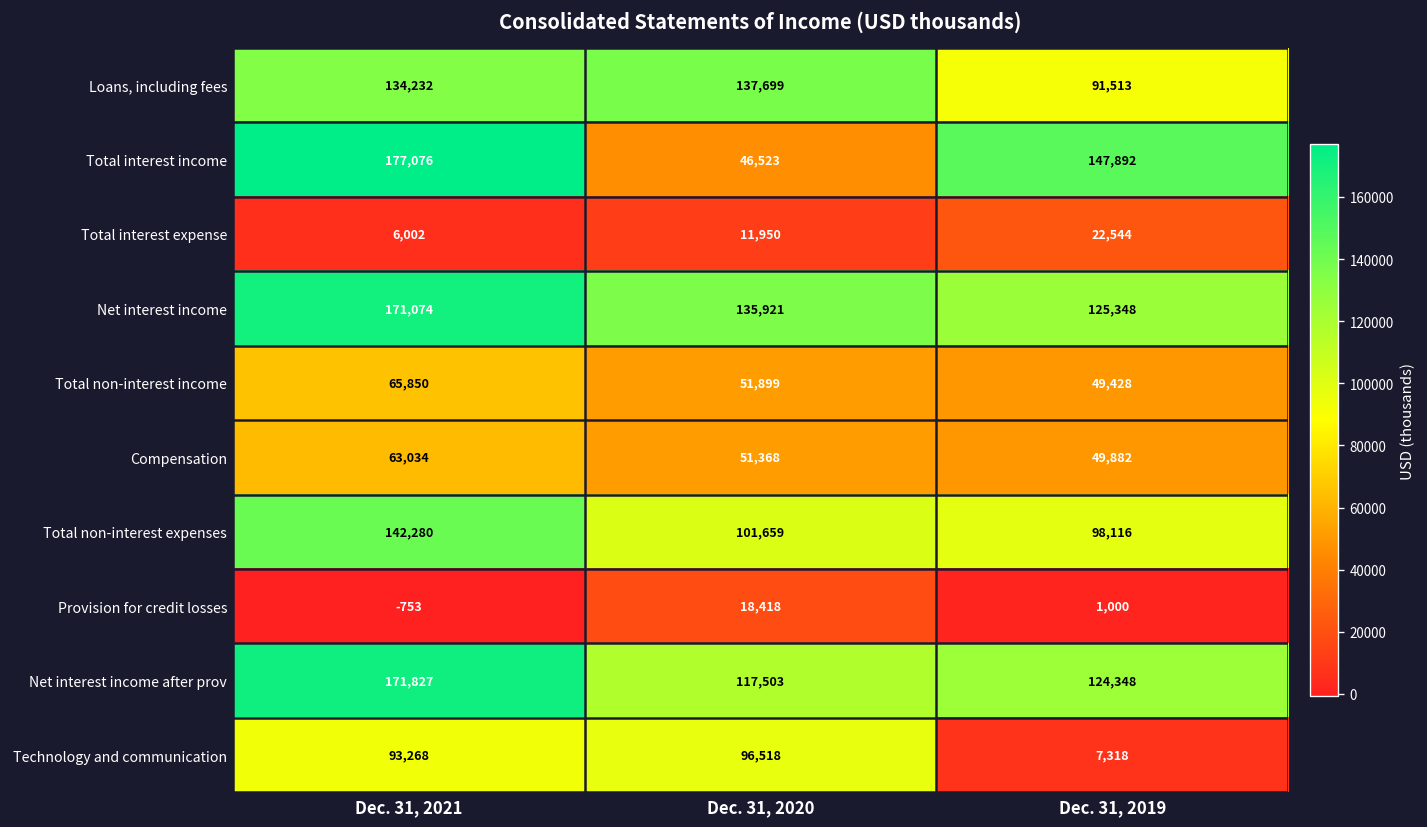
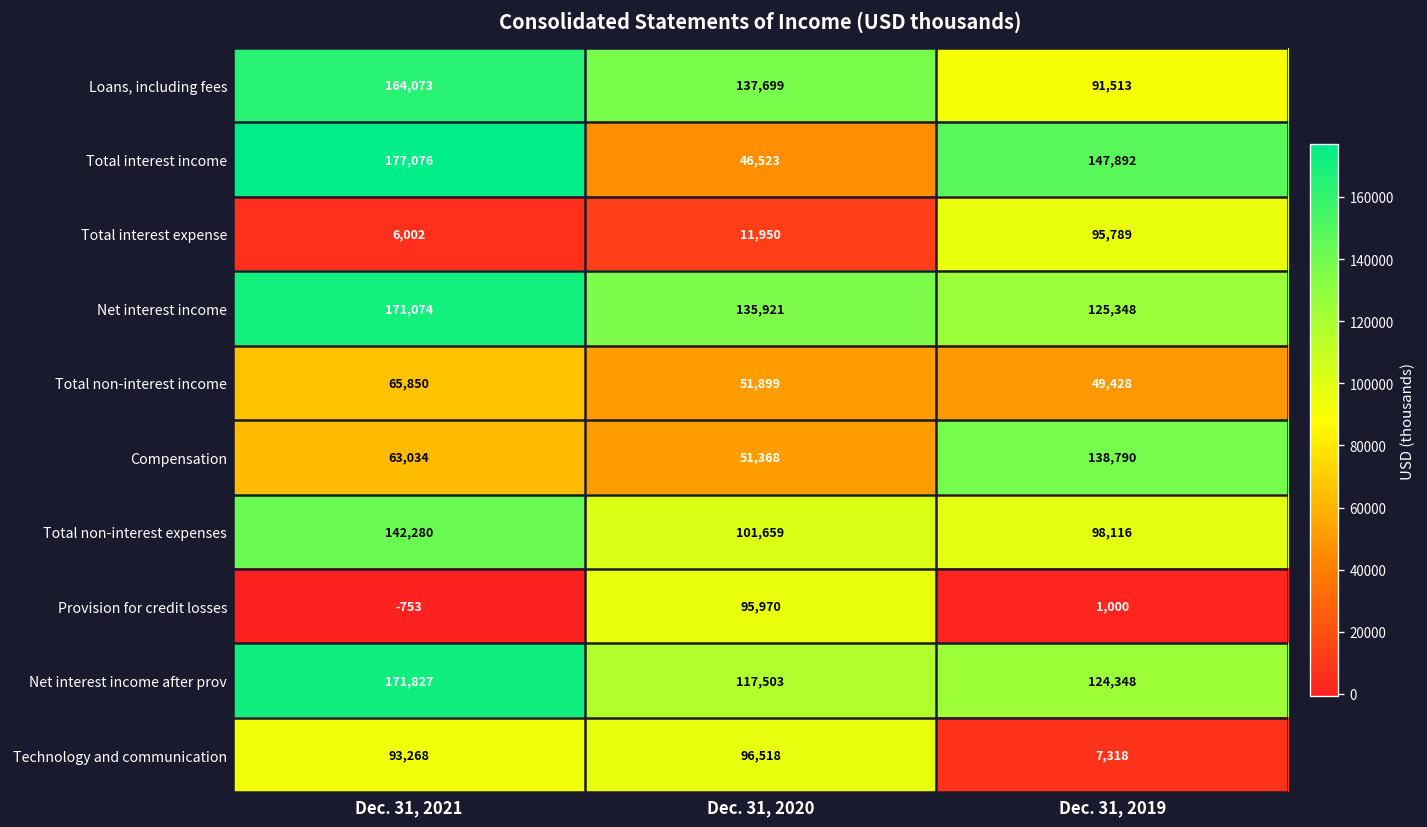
Loans, including fees, Dec. 31, 2021: 134,232 -> 164,073
Total interest expense, Dec. 31, 2019: 22,544 -> 95,789
Compensation, Dec. 31, 2019: 49,882 -> 138,790
Provision for credit losses, Dec. 31, 2020: 18,418 -> 95,970
